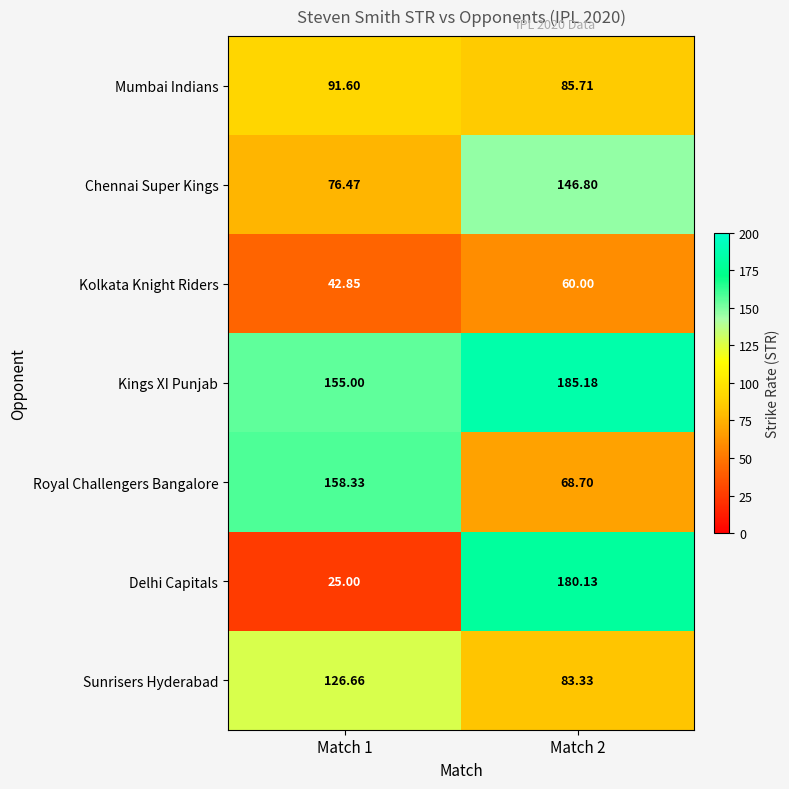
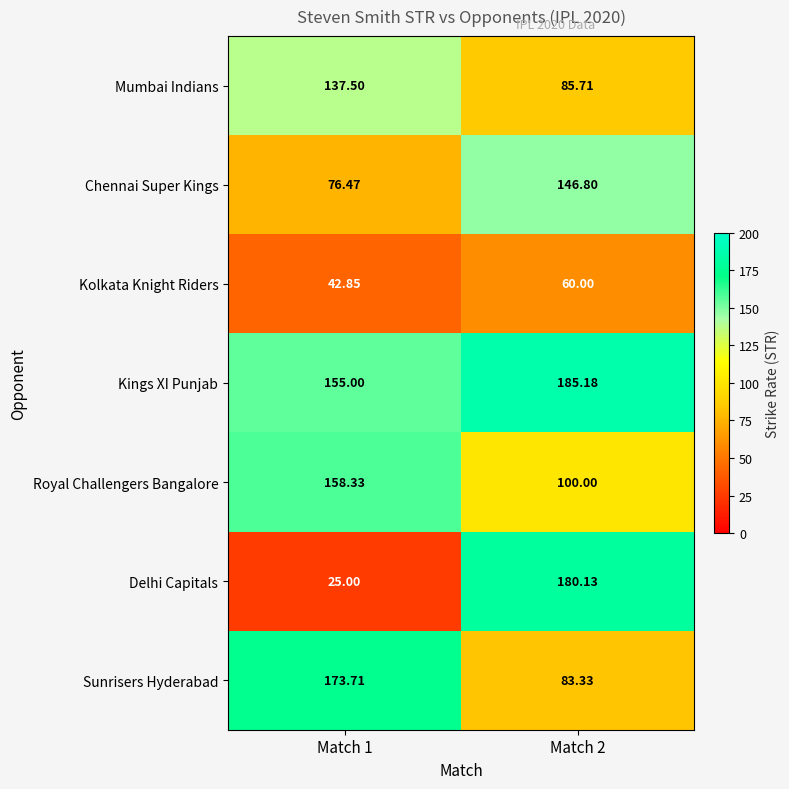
Mumbai Indians, Match 1: 91.60 -> 137.50
Royal Challengers Bangalore, Match 2: 68.70 -> 100.00
Sunrisers Hyderabad, Match 1: 126.66 -> 173.71
